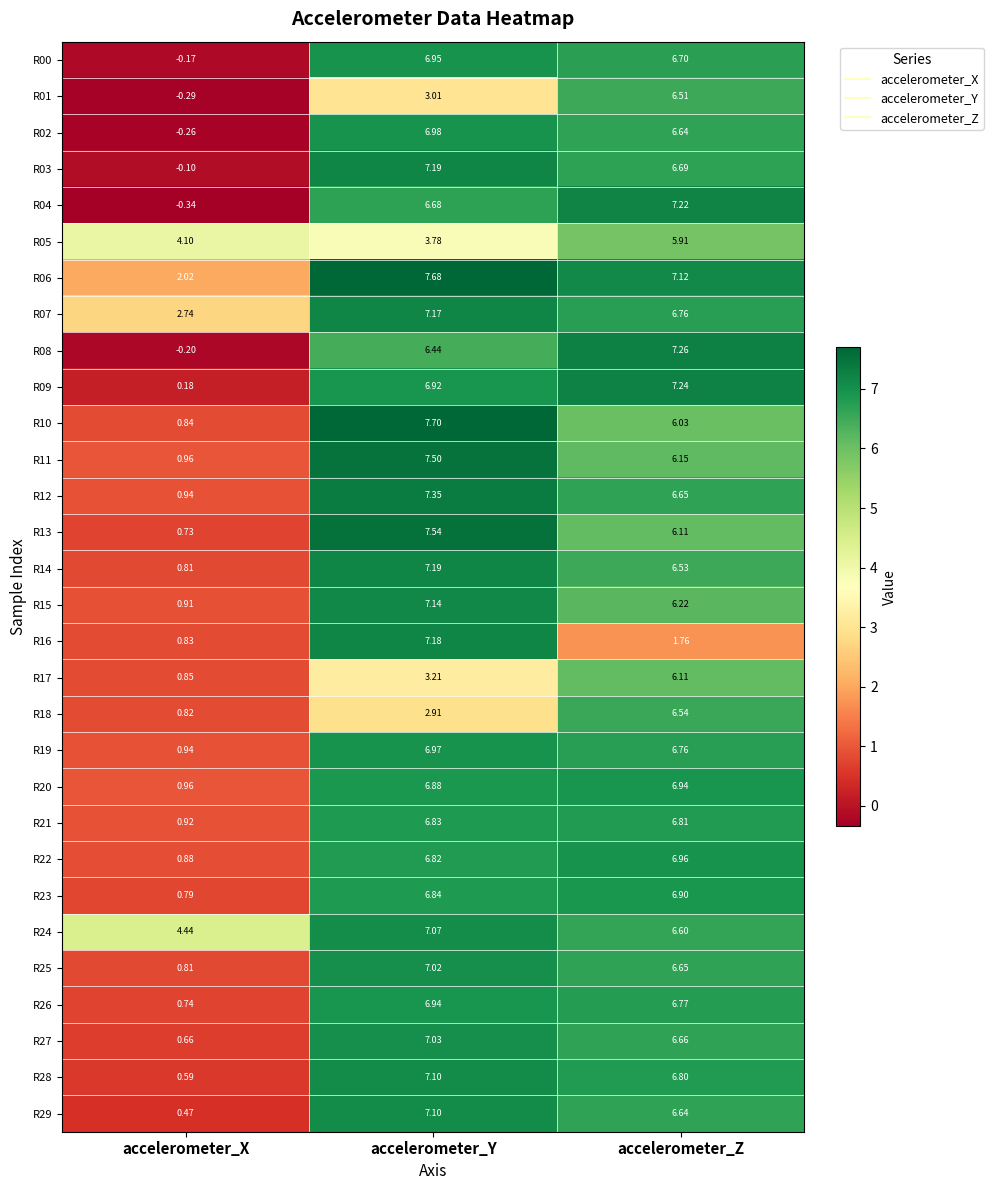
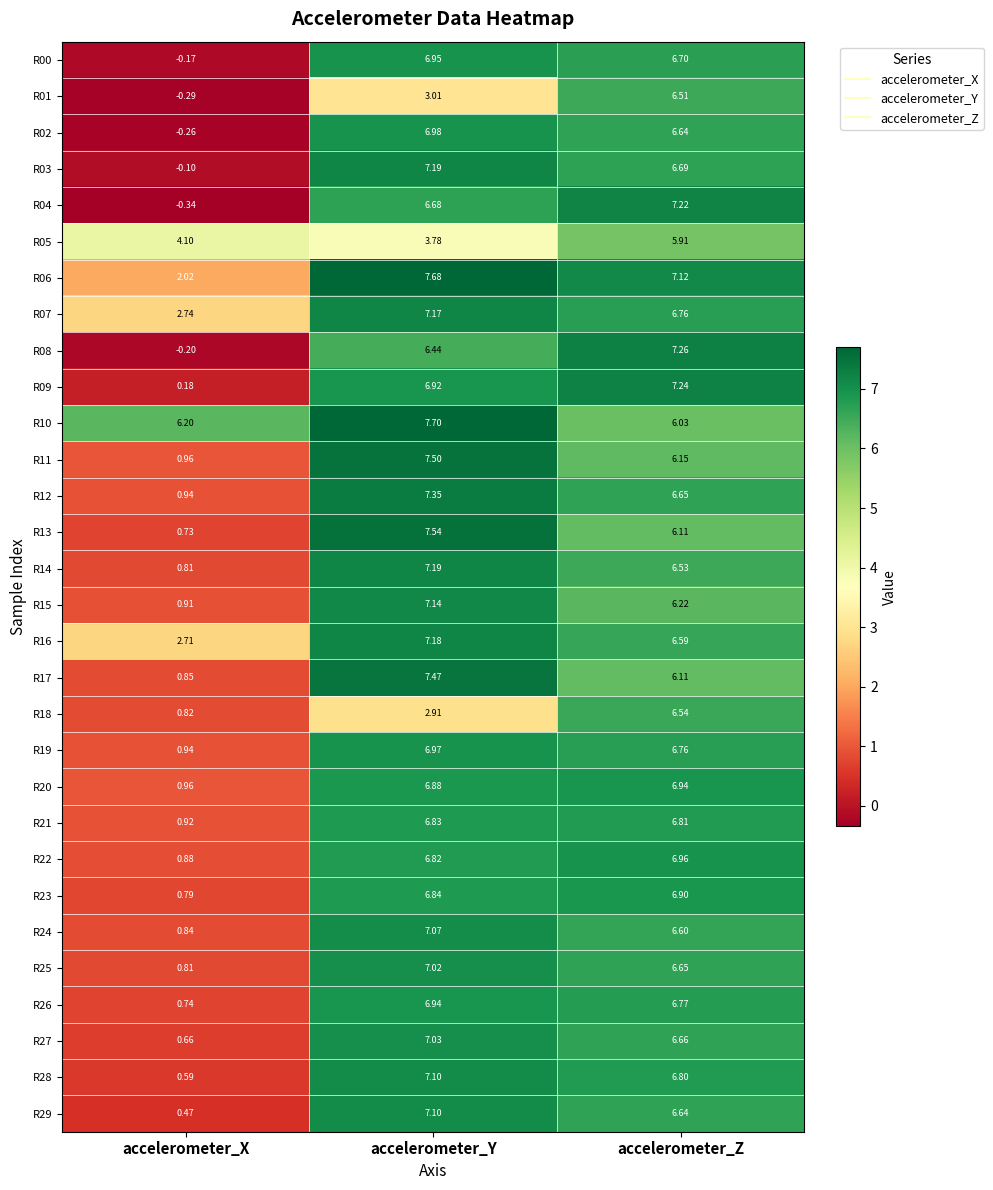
R10, accelerometer_X: 0.84 -> 6.20
R16, accelerometer_X: 0.83 -> 2.71
R16, accelerometer_Z: 1.76 -> 6.59
R17, accelerometer_Y: 3.21 -> 7.47
R24, accelerometer_X: 4.44 -> 0.84
